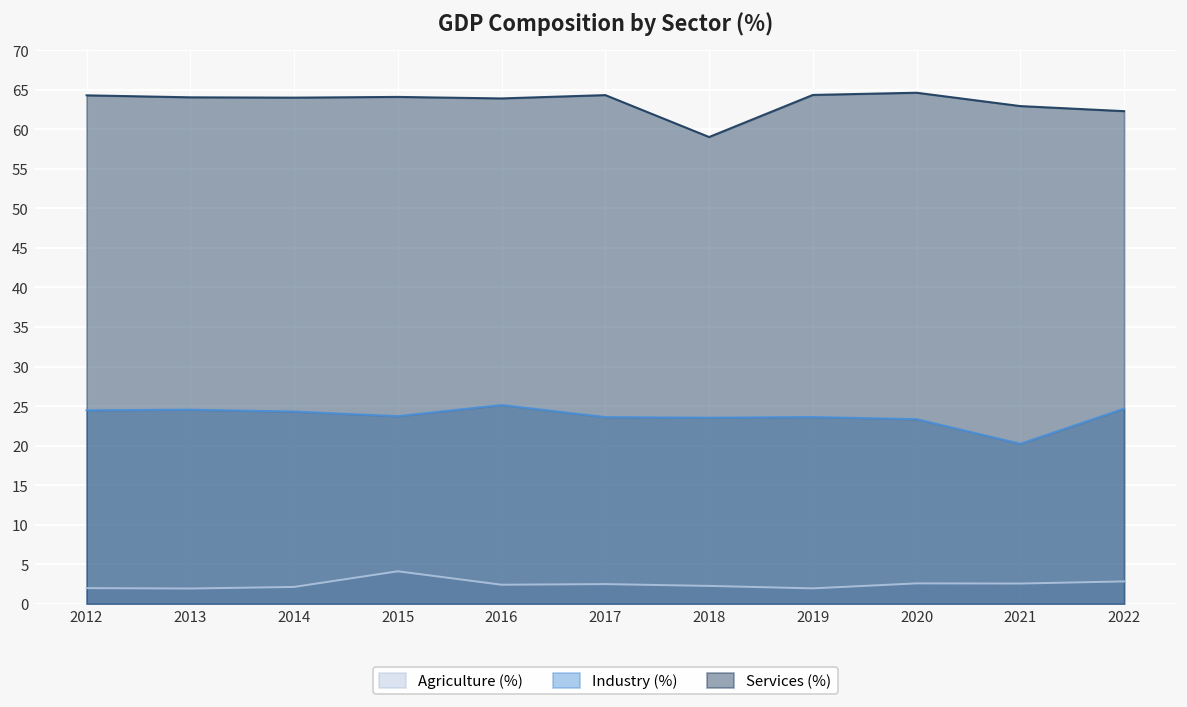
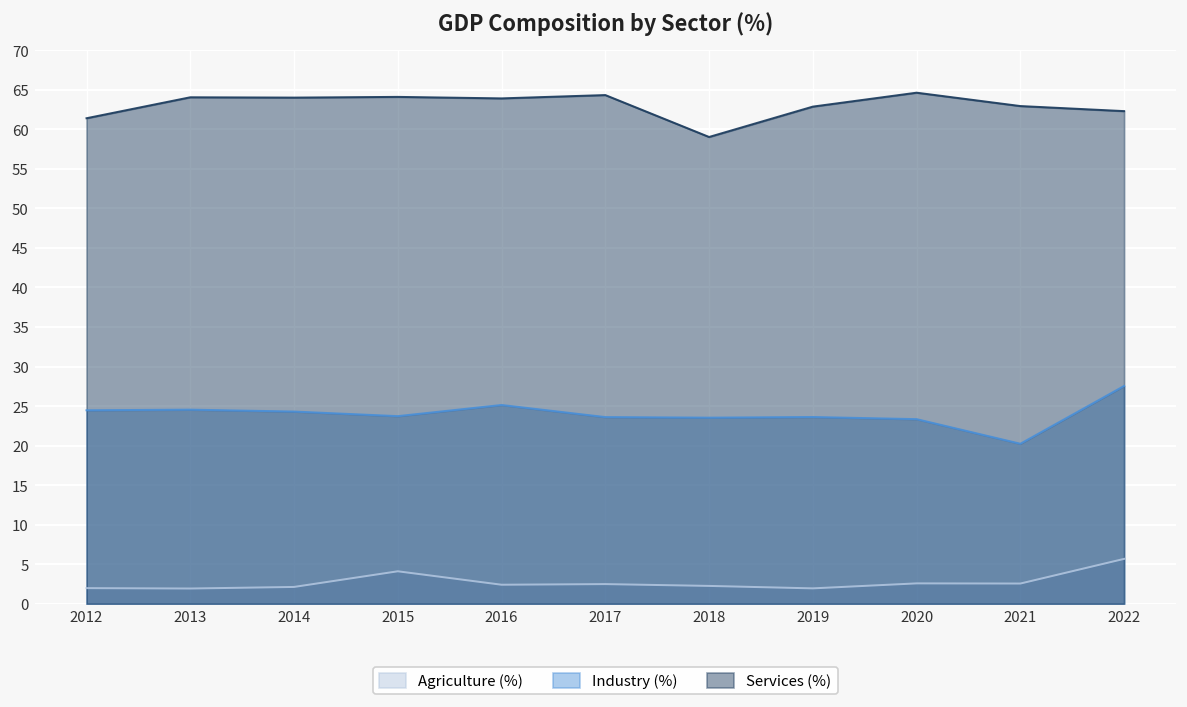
Services (%), 2012: 64 -> 61
Services (%), 2019: 64 -> 63
Agriculture (%), 2022: 3 -> 6
Industry (%), 2022: 25 -> 28
